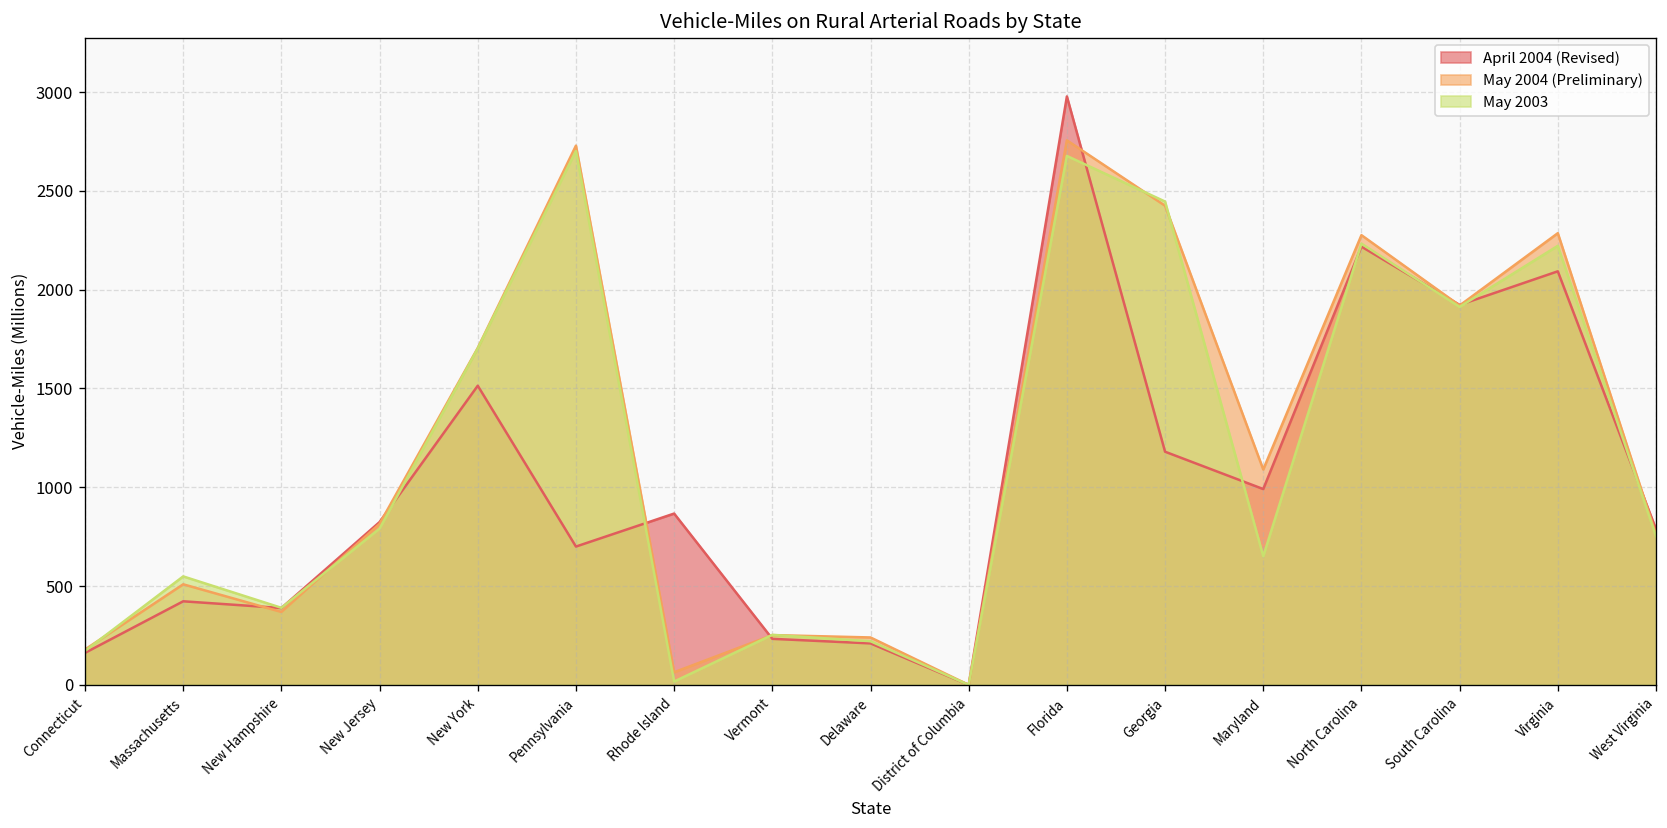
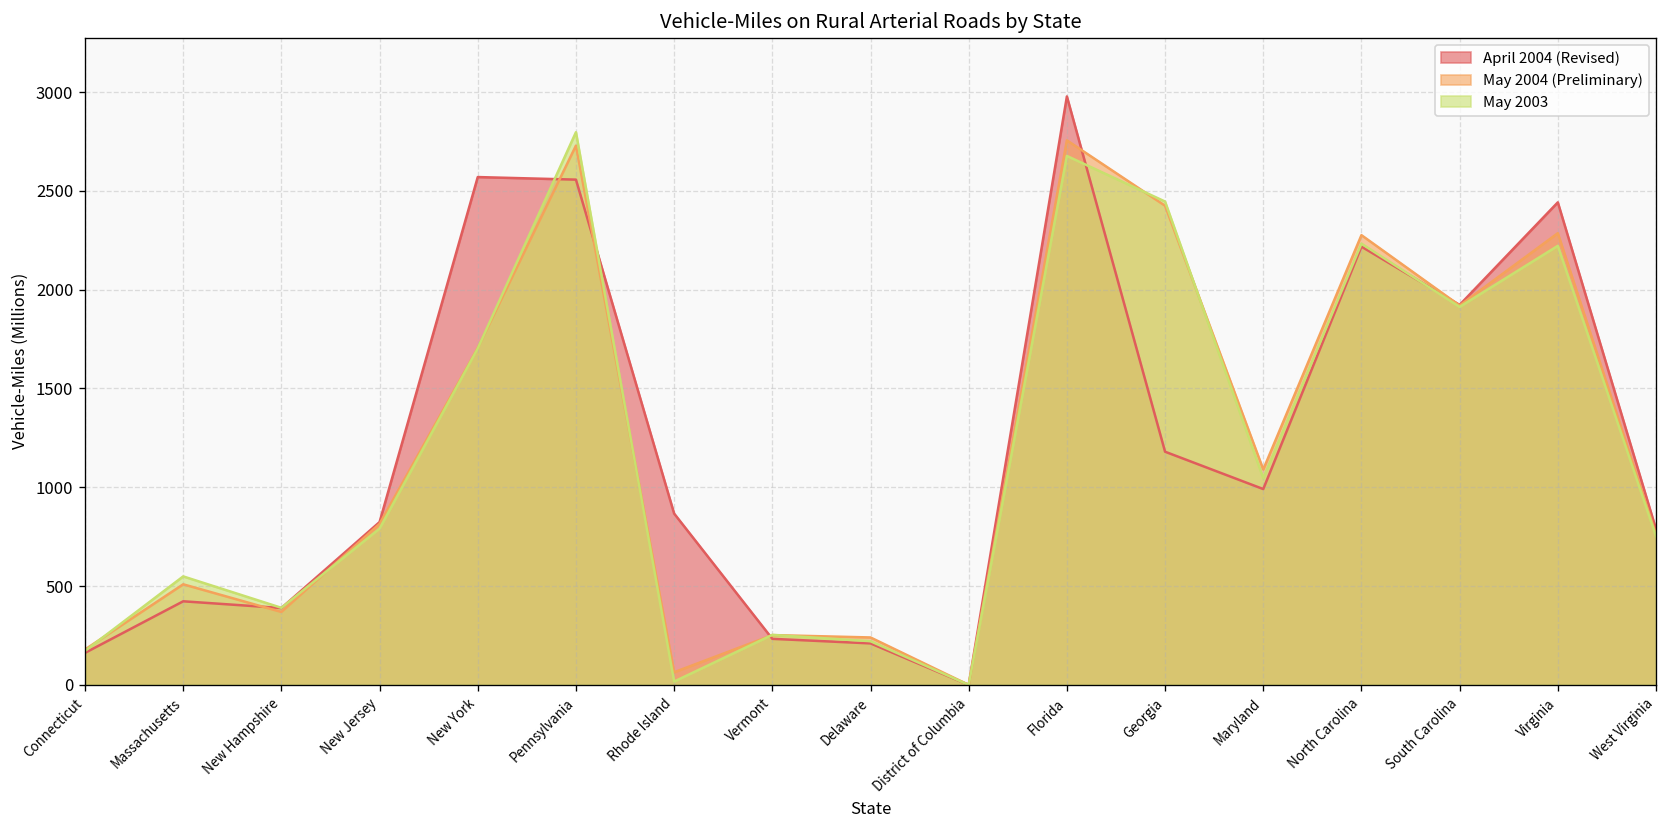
April 2004 (Revised), New York: 1510 -> 2570
April 2004 (Revised), Pennsylvania: 700 -> 2560
May 2003, Pennsylvania: 2700 -> 2800
May 2003, Maryland: 650 -> 1050
April 2004 (Revised), Virginia: 2090 -> 2440
